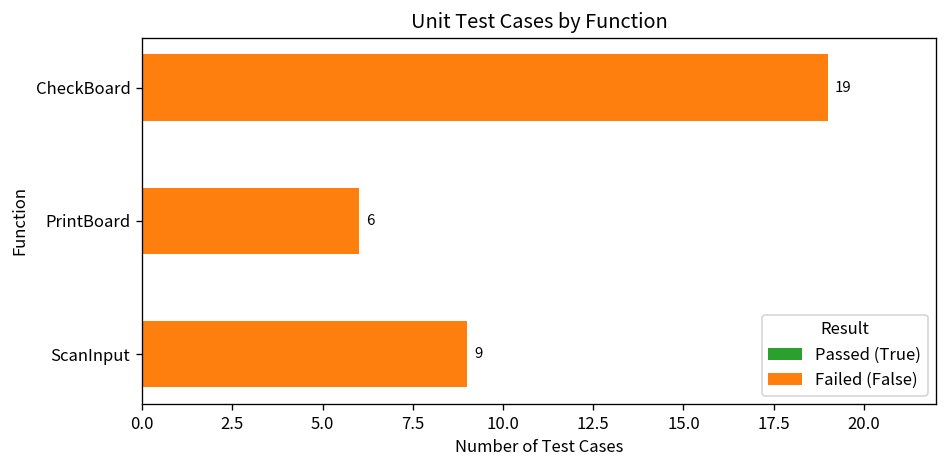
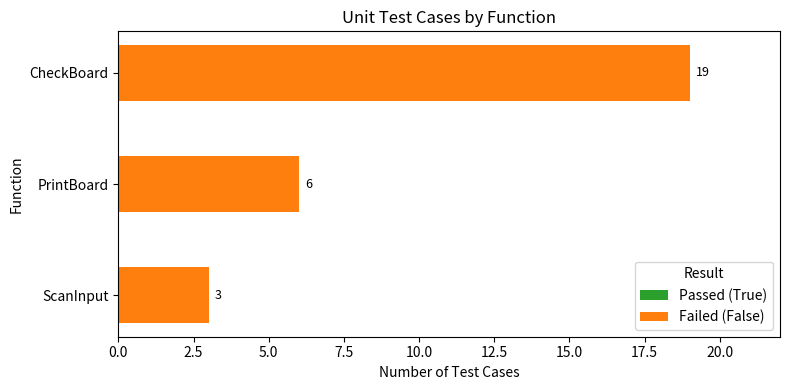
Failed (False), ScanInput: 9 -> 3
